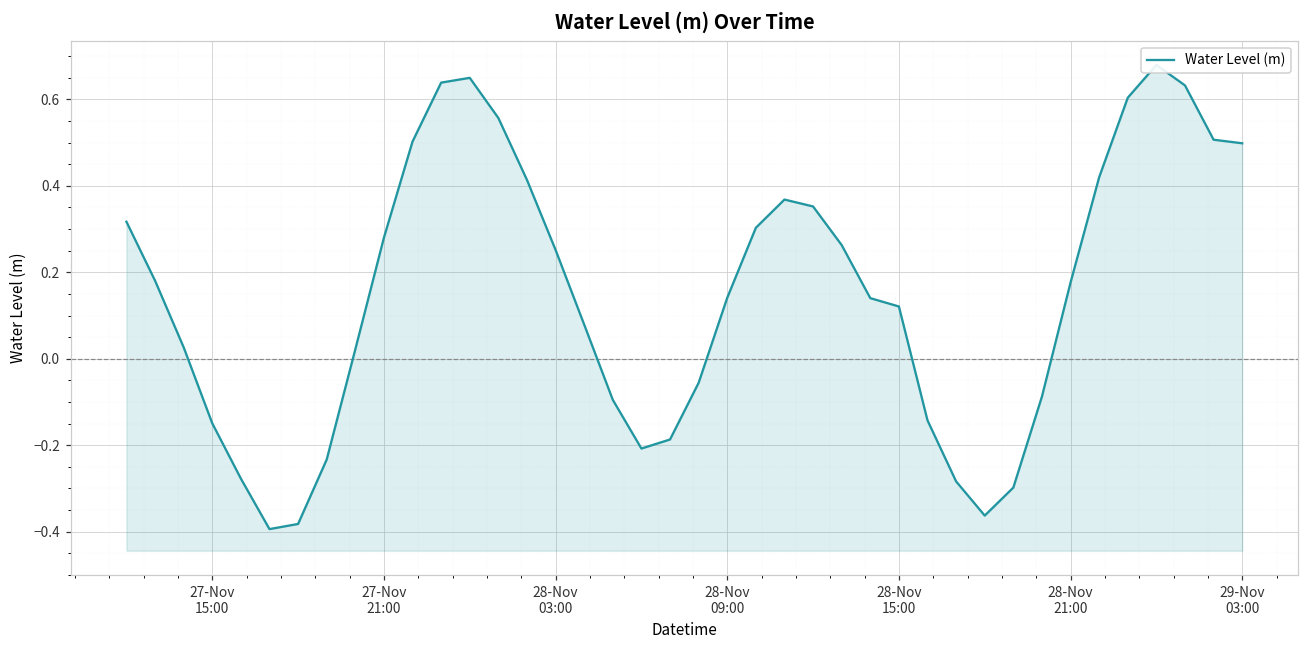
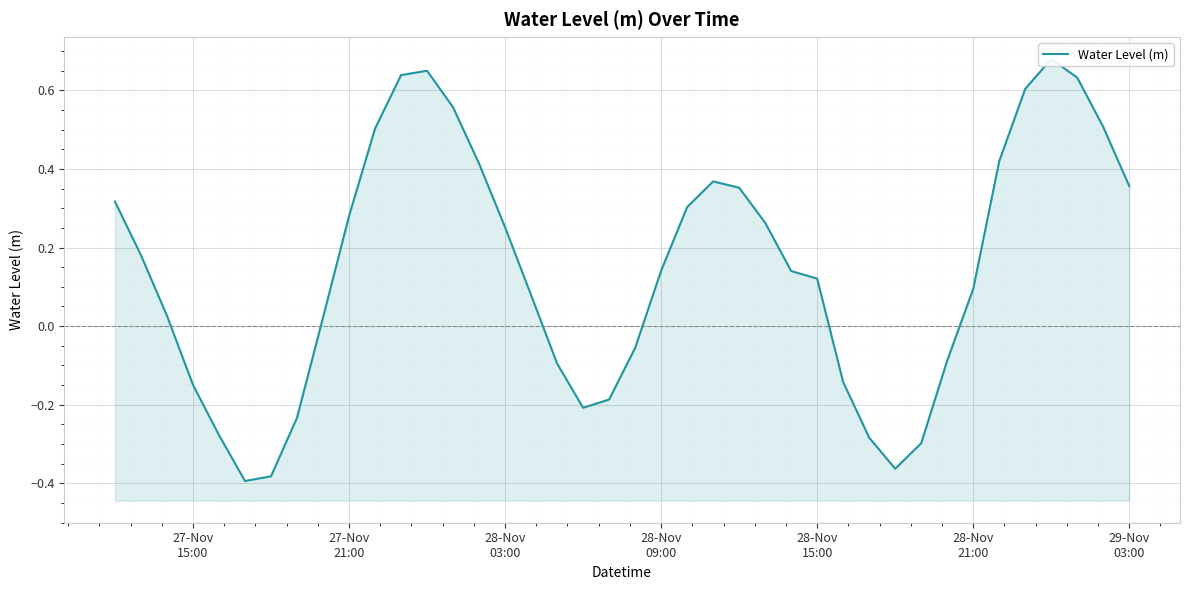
28-Nov 21:00: 0.18 -> 0.09
29-Nov 03:00: 0.50 -> 0.36
